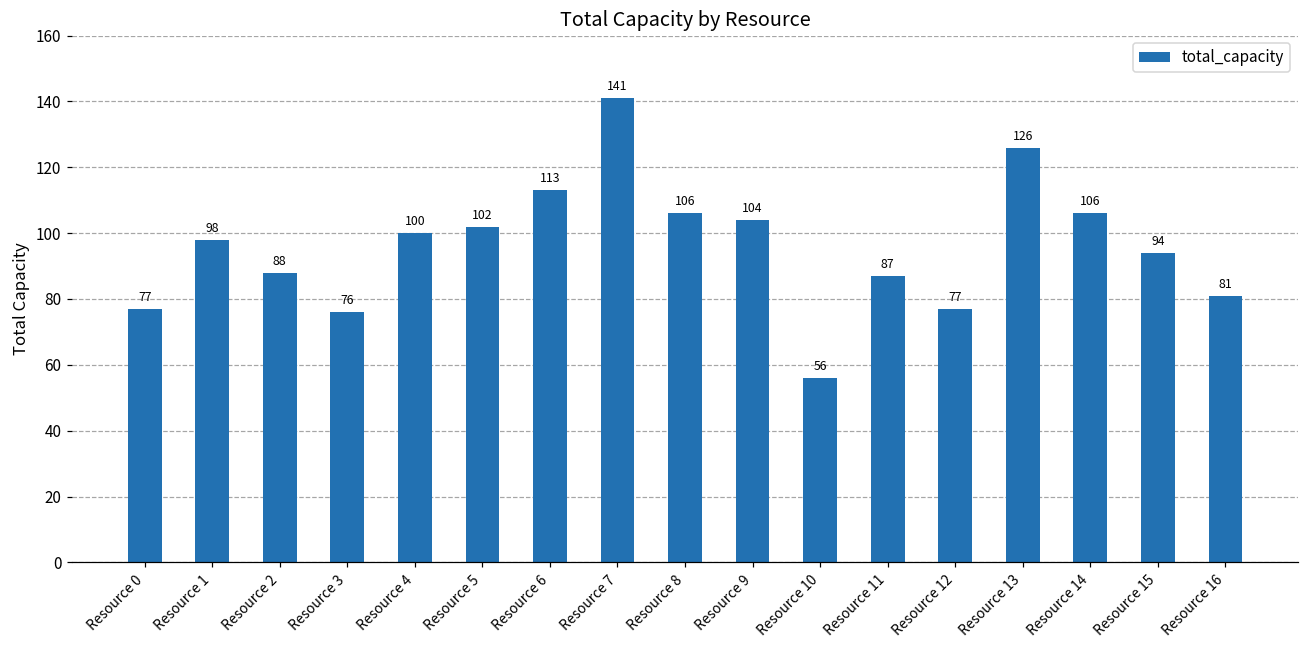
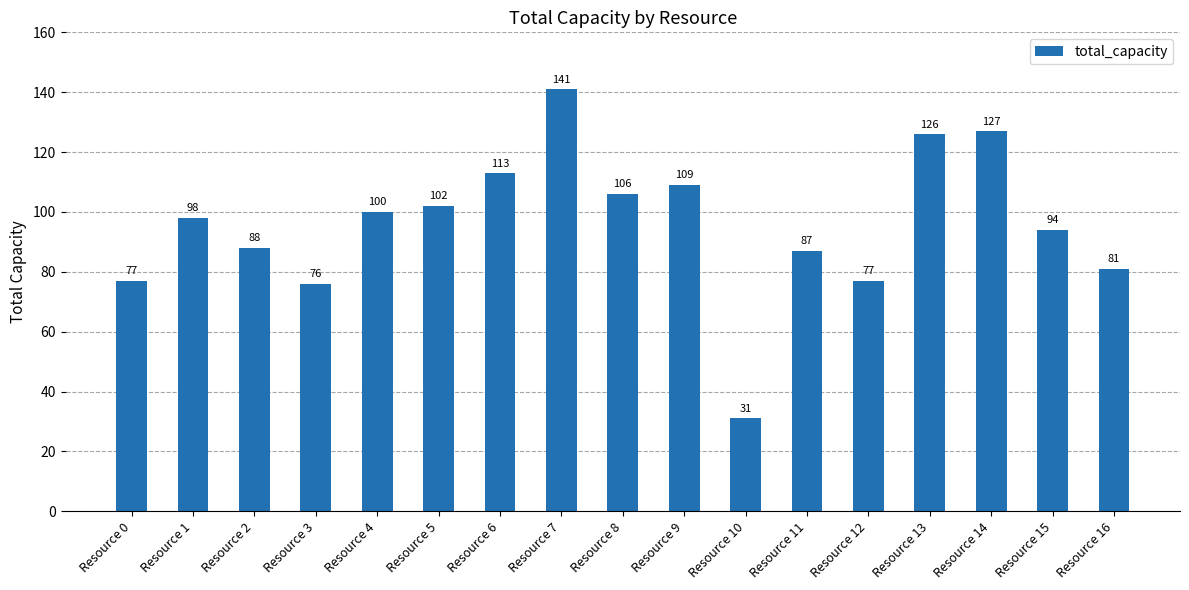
Resource 9: 104 -> 109
Resource 10: 56 -> 31
Resource 14: 106 -> 127
